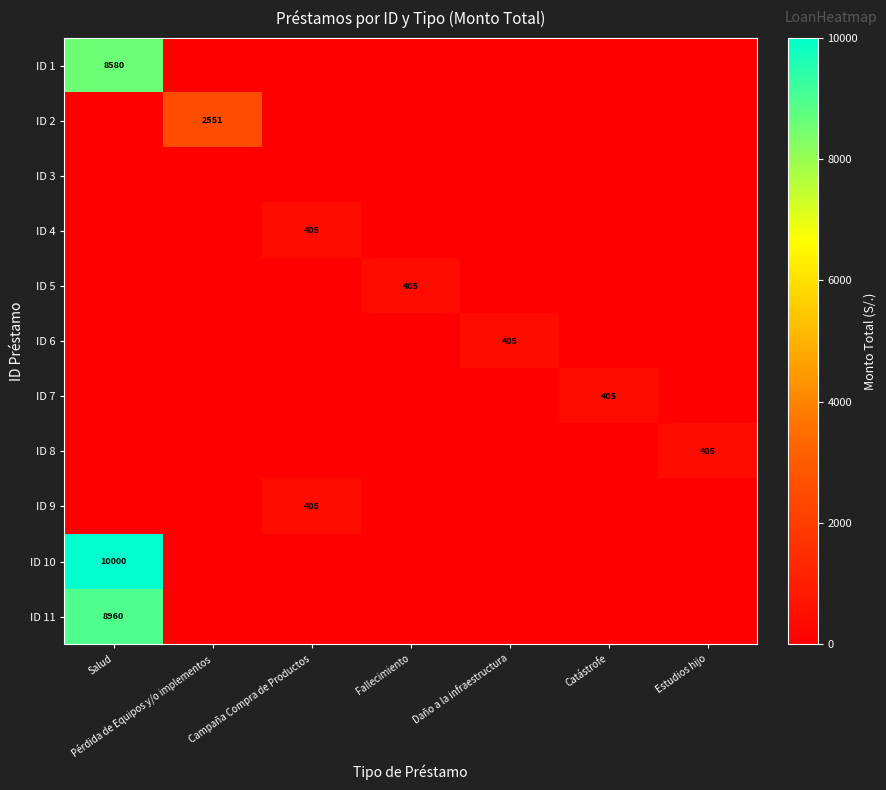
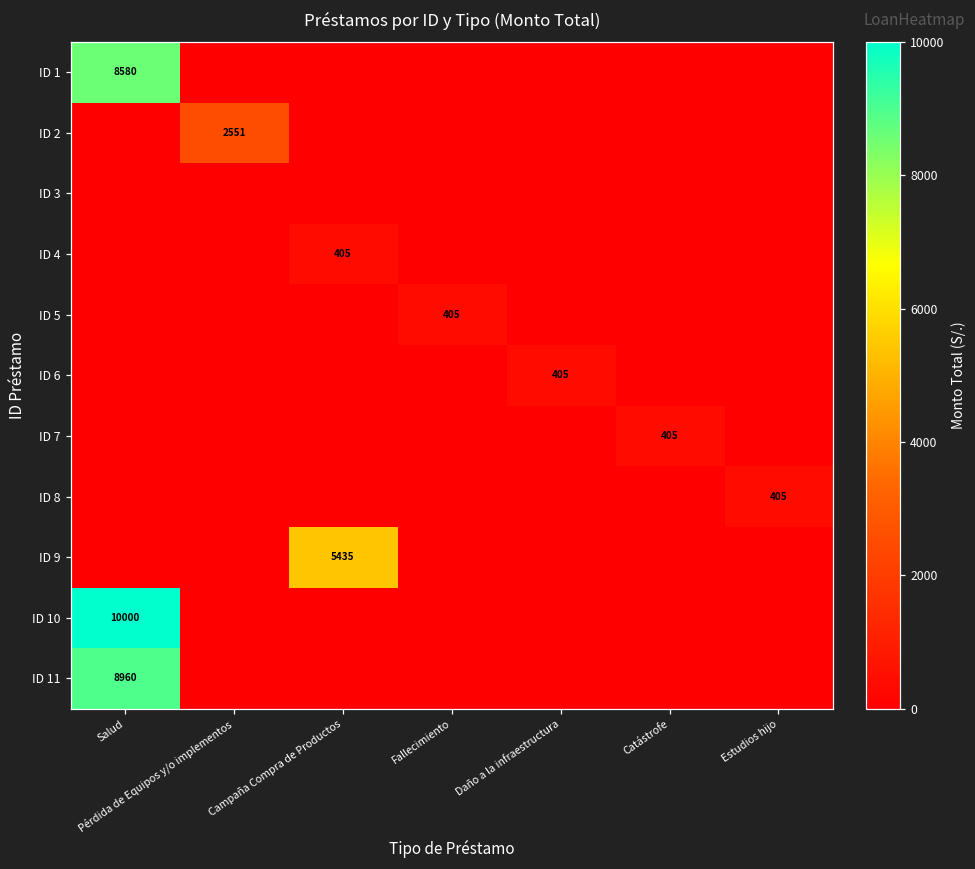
ID 9, Campaña Compra de Productos: 405 -> 5435
